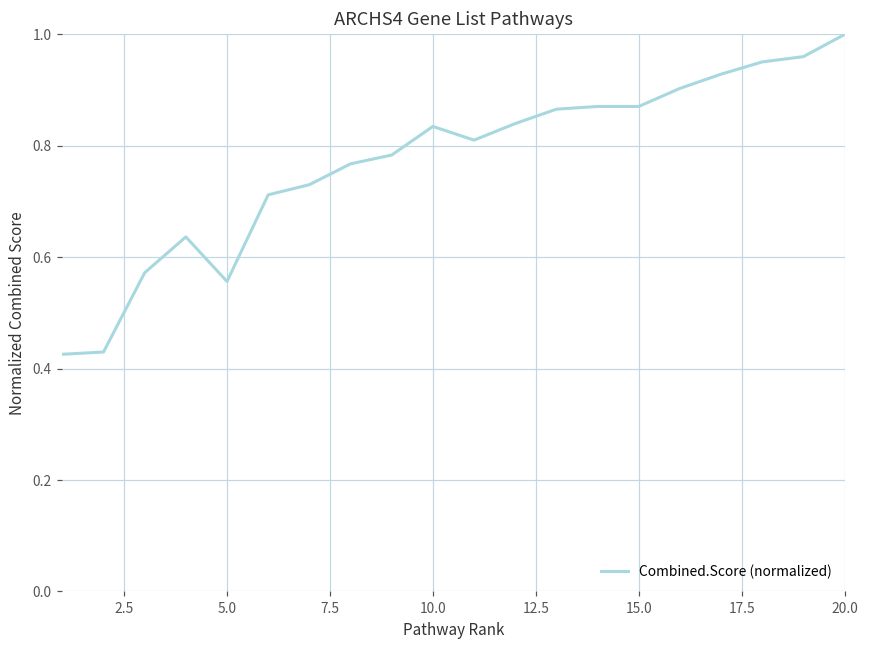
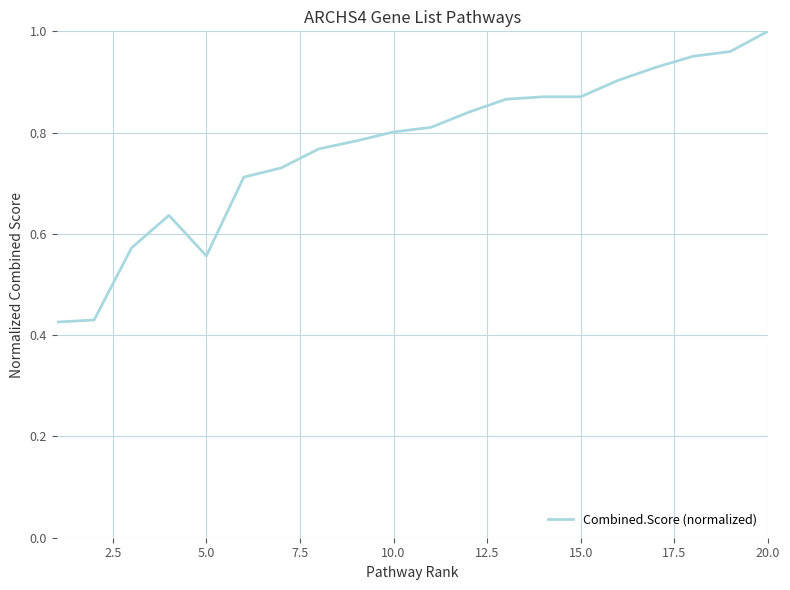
10.0: 0.83 -> 0.80
